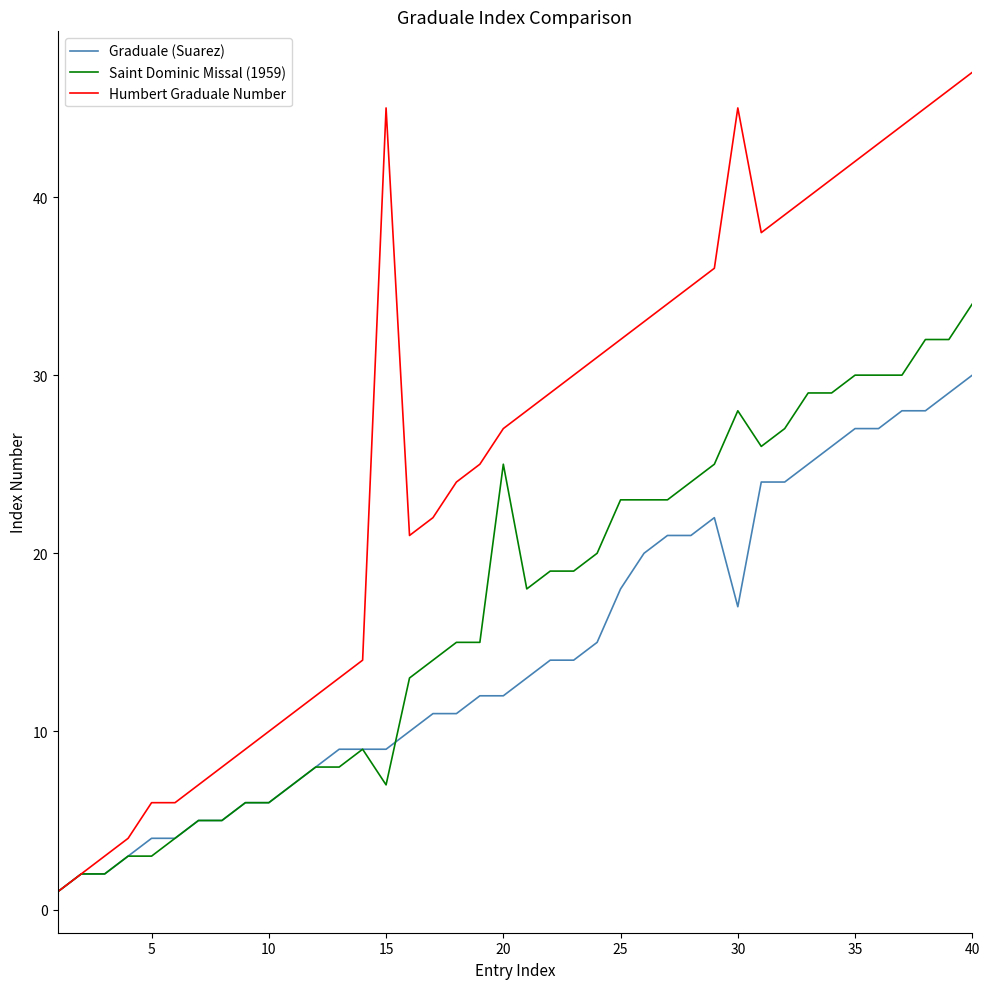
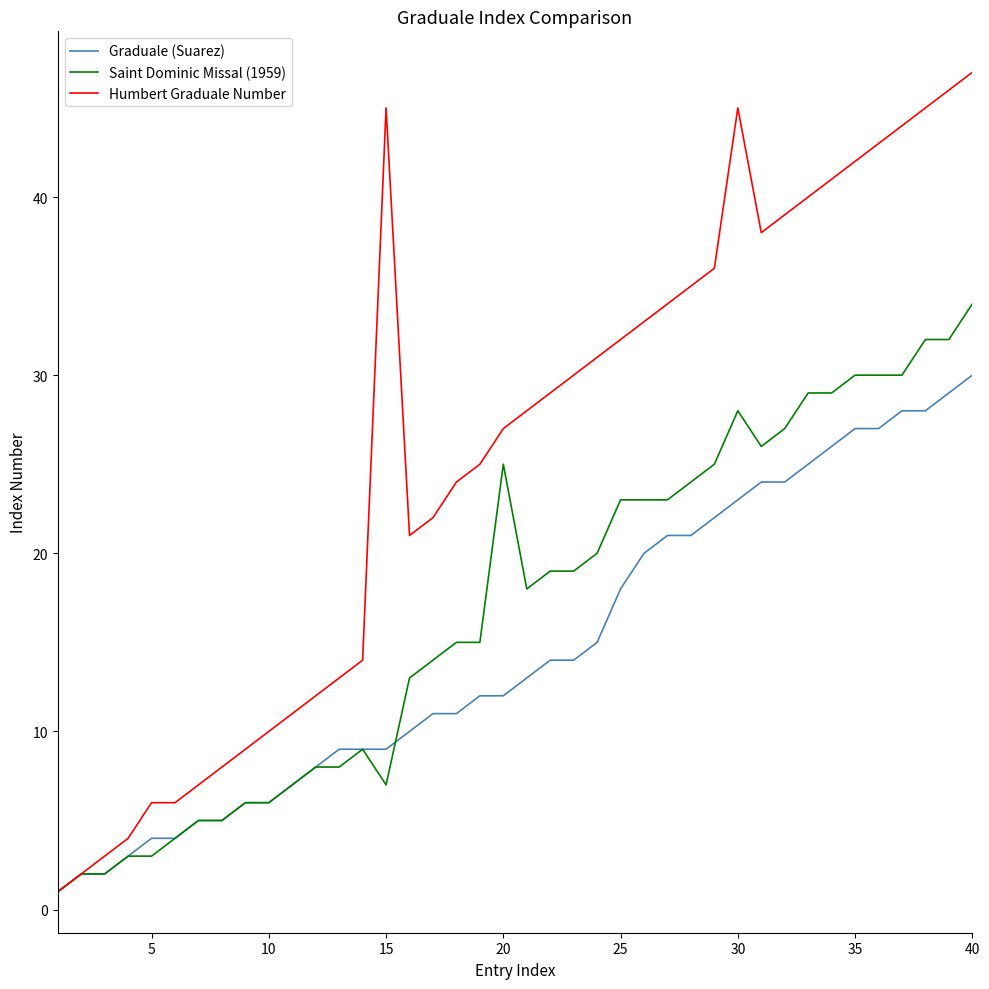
Graduale (Suarez), 30: 17 -> 23
